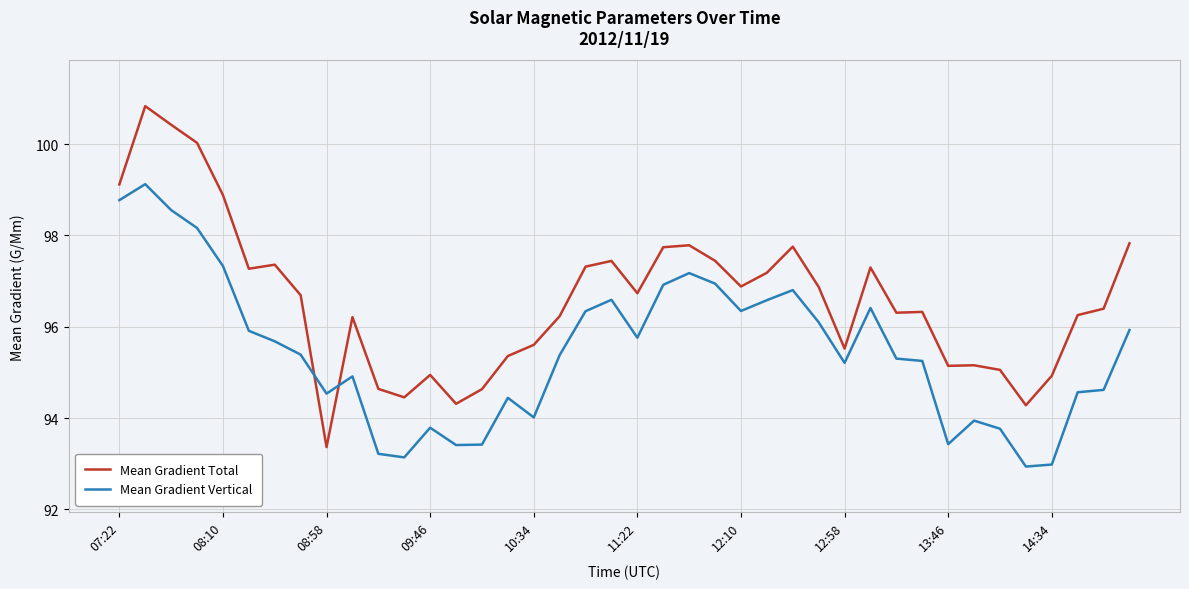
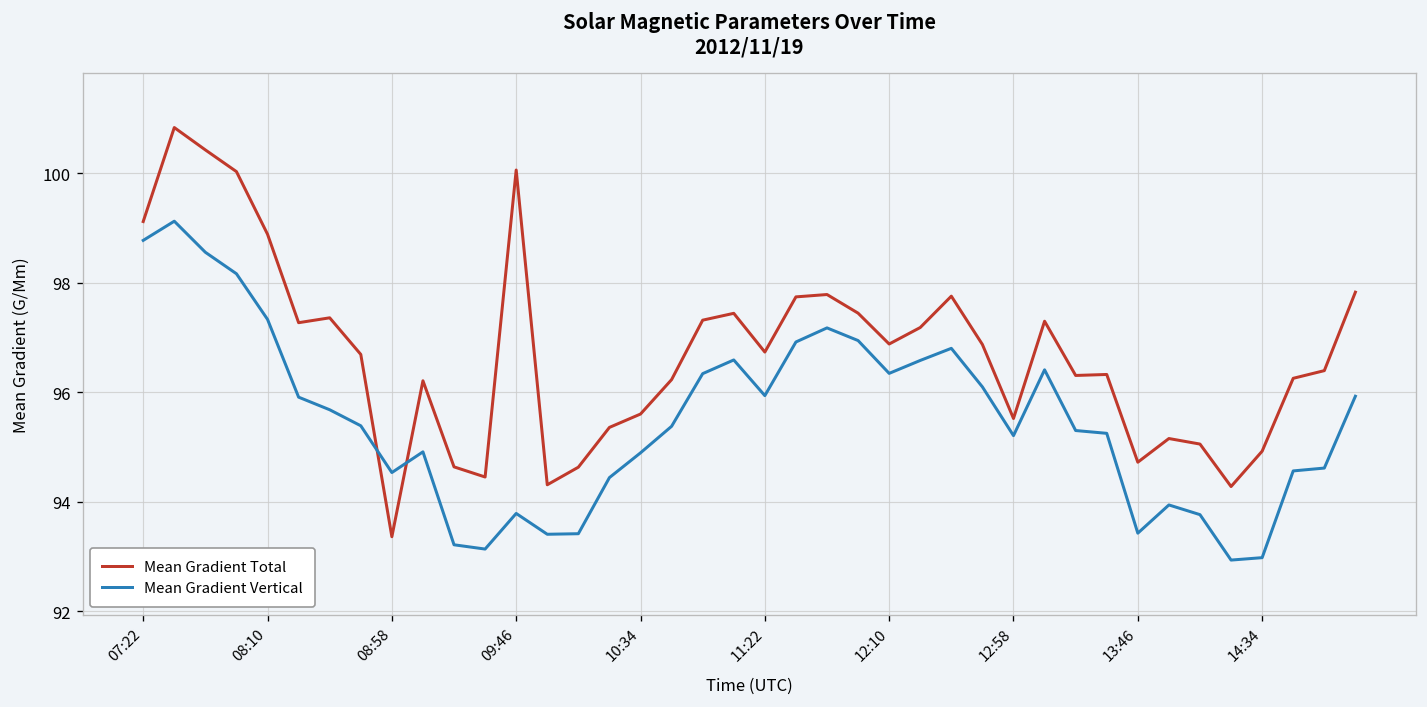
Mean Gradient Total, 09:46: 94.9 -> 100.1
Mean Gradient Vertical, 10:34: 94.0 -> 94.9
Mean Gradient Vertical, 11:22: 95.8 -> 95.9
Mean Gradient Total, 13:46: 95.1 -> 94.7
